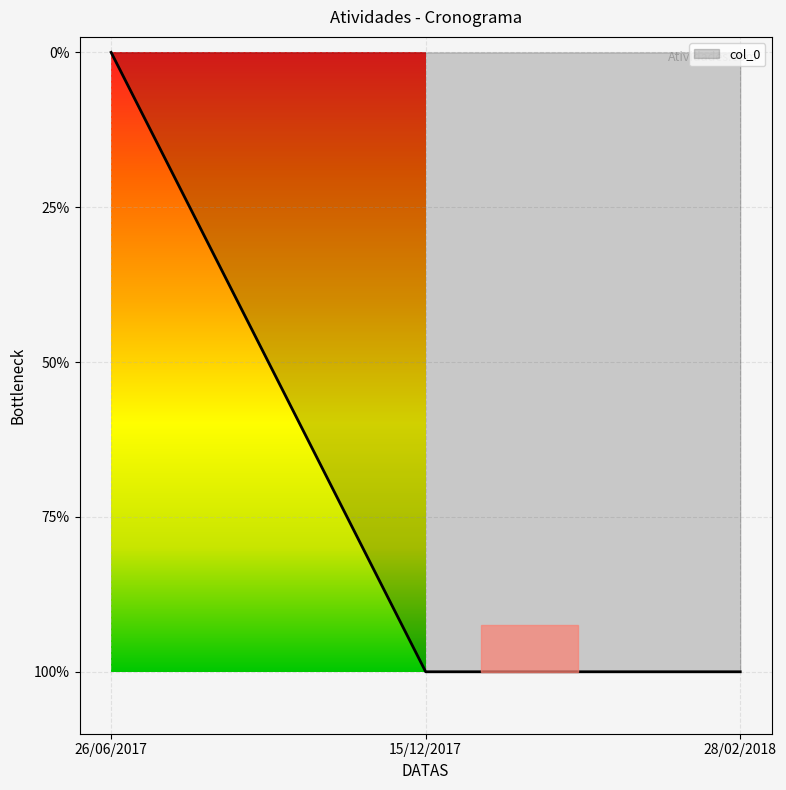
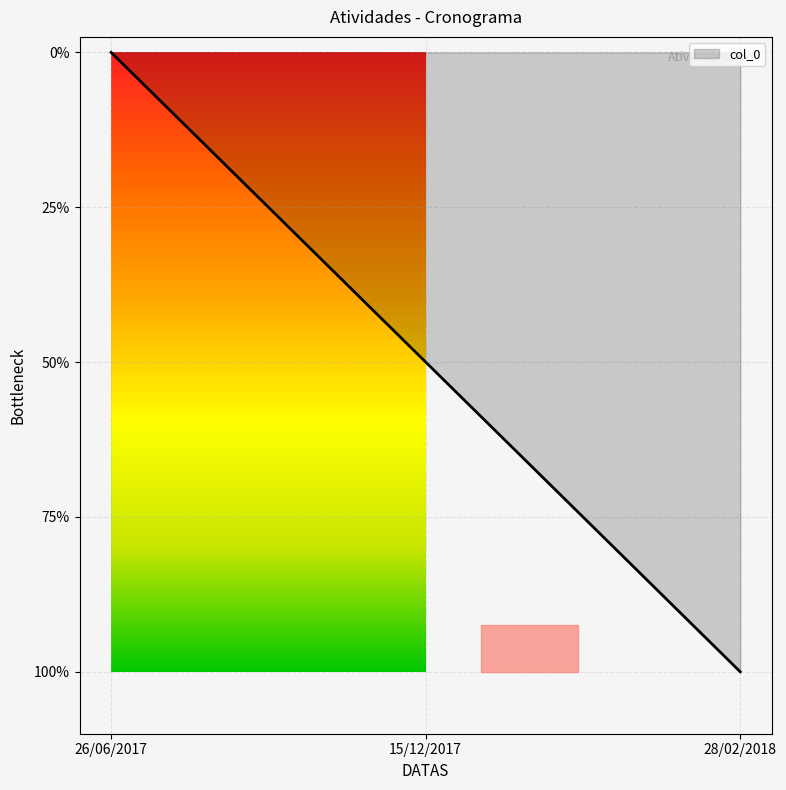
15/12/2017: 100% -> 50%
